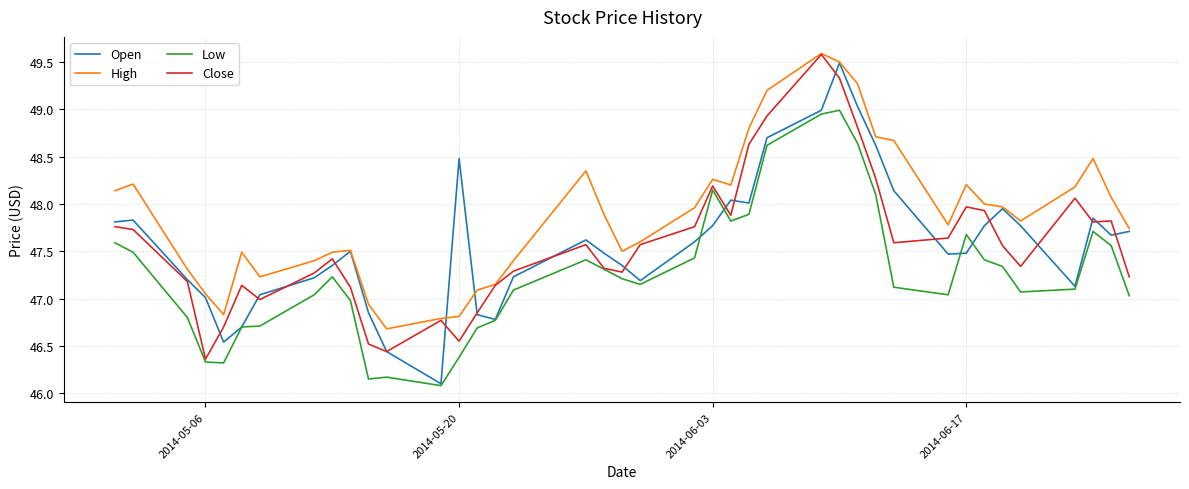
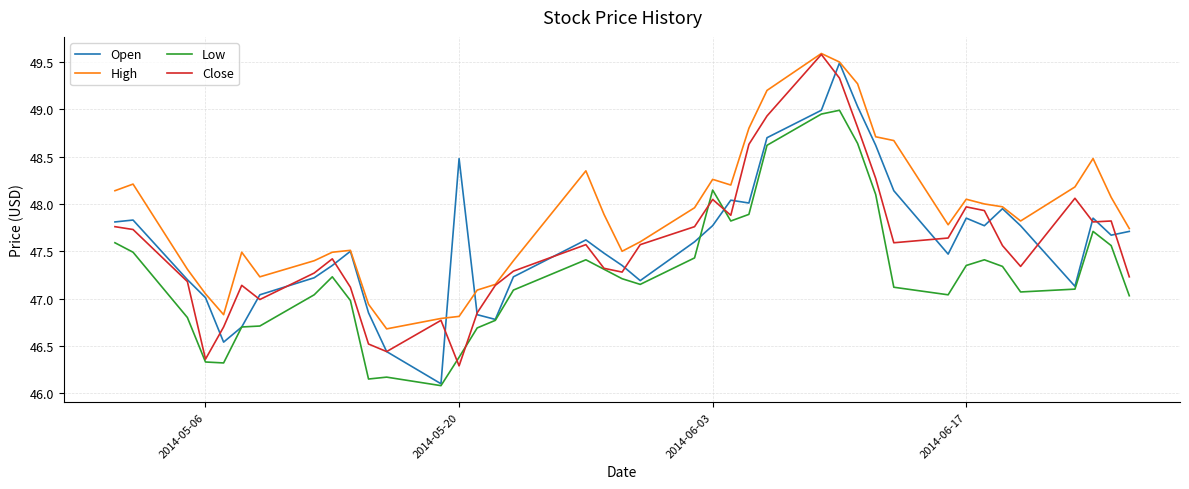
Close, 2014-05-20: 46.5 -> 46.3
Close, 2014-06-03: 48.2 -> 48.0
Open, 2014-06-17: 47.5 -> 47.9
High, 2014-06-17: 48.2 -> 48.0
Low, 2014-06-17: 47.7 -> 47.3
